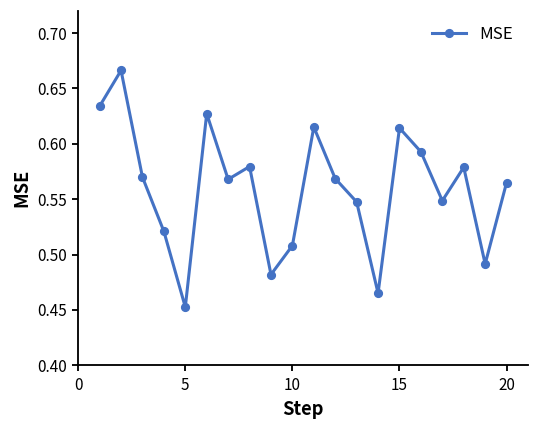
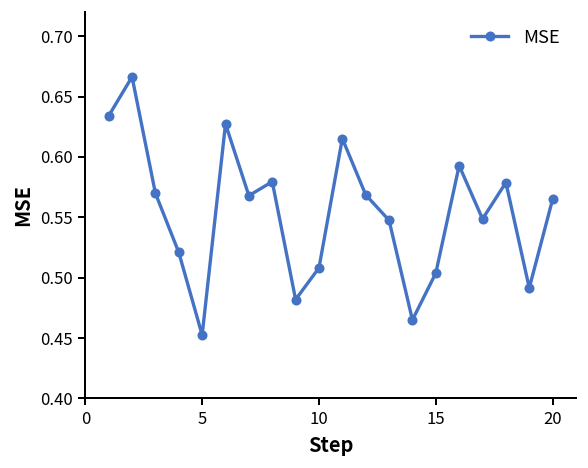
15: 0.614 -> 0.504
